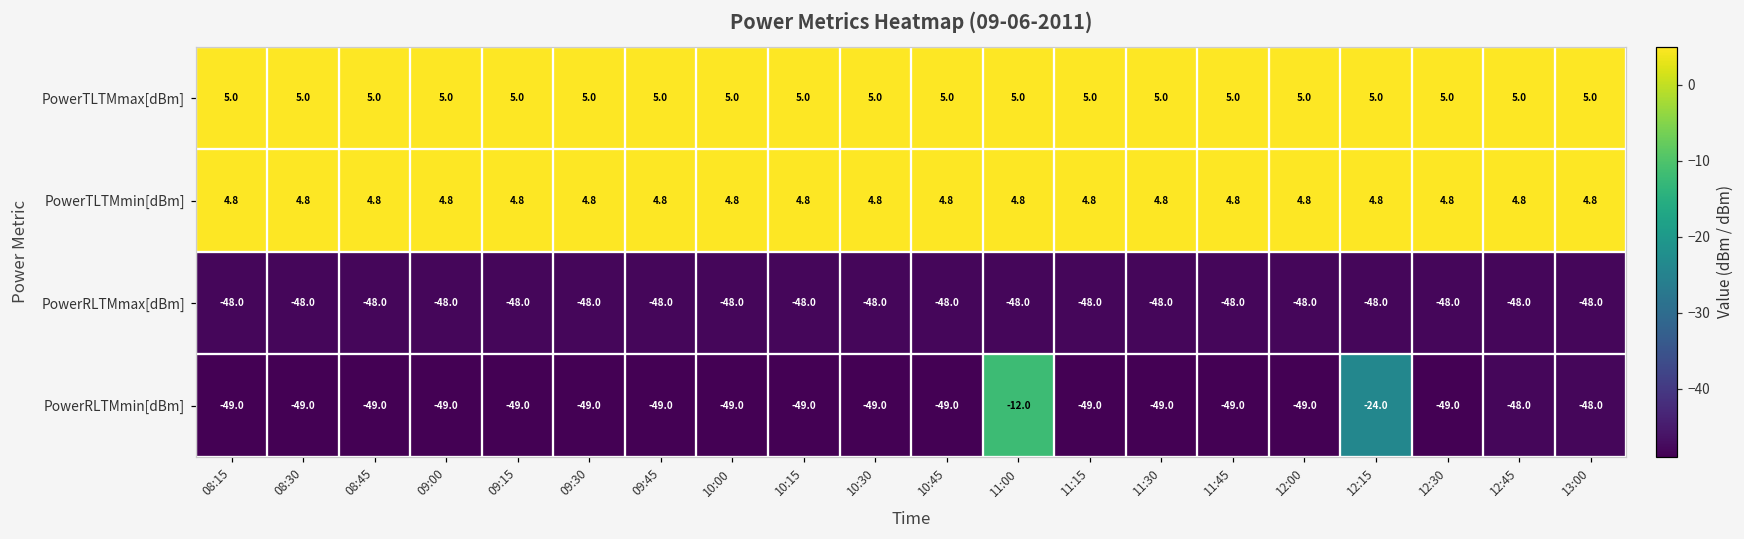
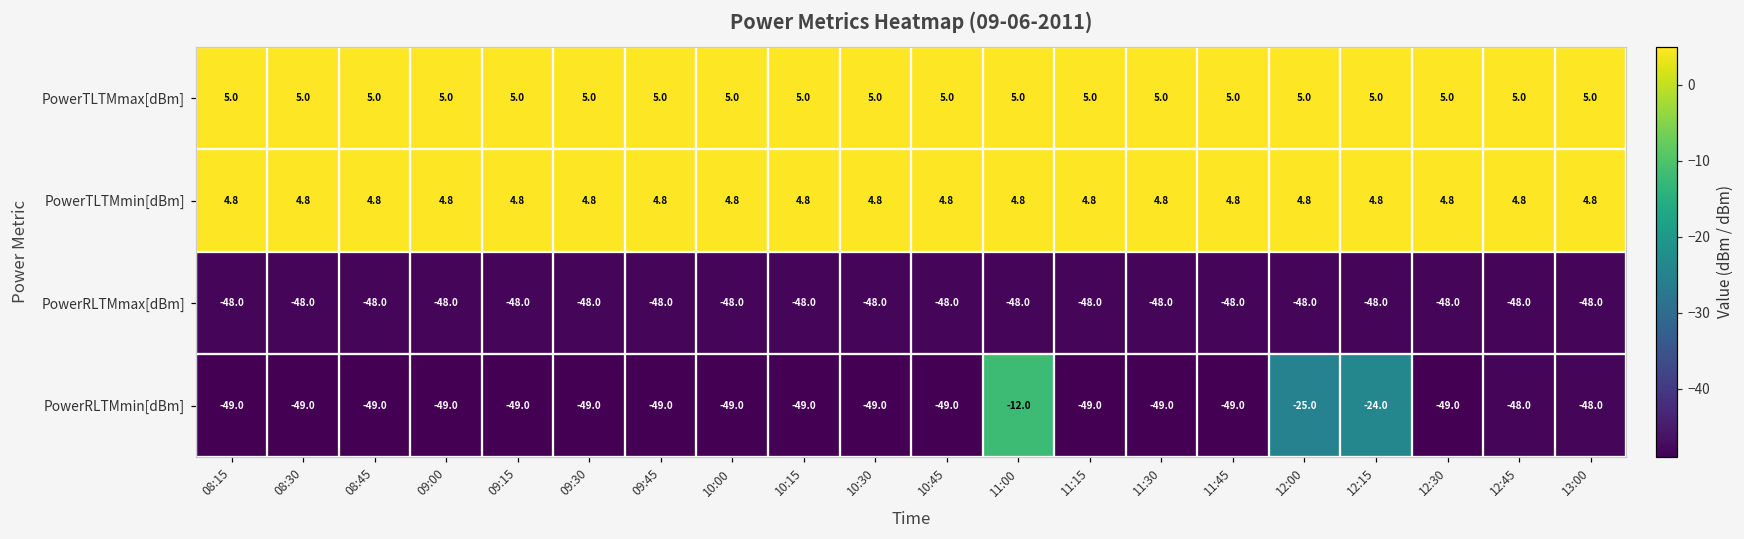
PowerRLTMmin[dBm], 12:00: -49.0 -> -25.0
